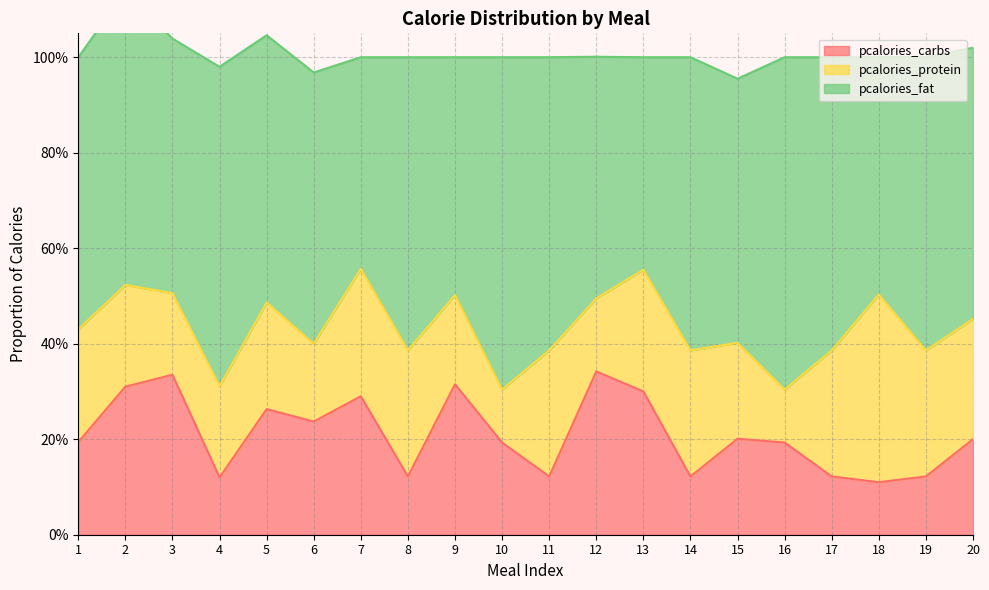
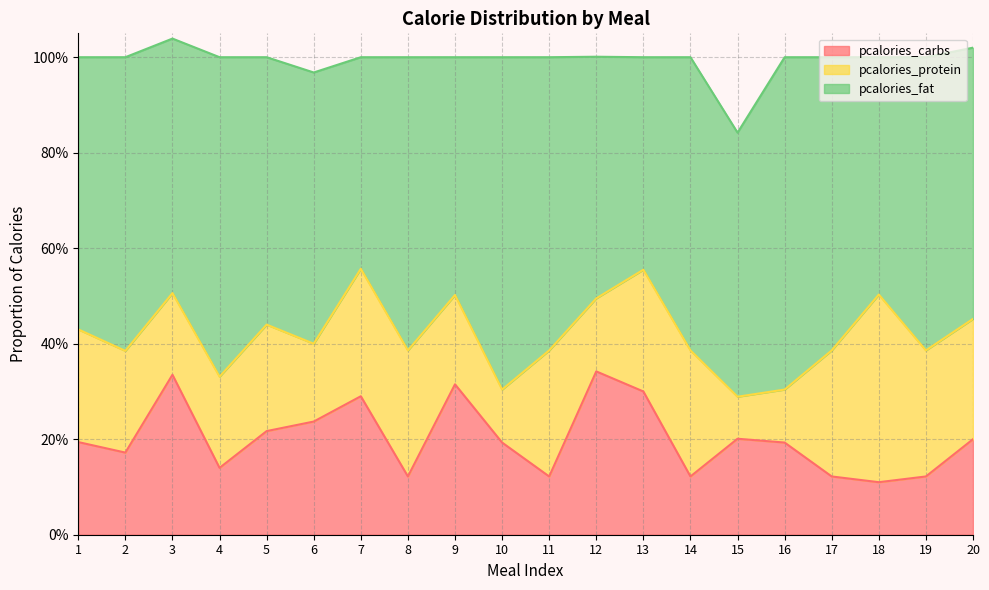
pcalories_carbs, 2: 31% -> 17%
pcalories_carbs, 4: 12% -> 14%
pcalories_carbs, 5: 26% -> 22%
pcalories_protein, 15: 20% -> 9%
